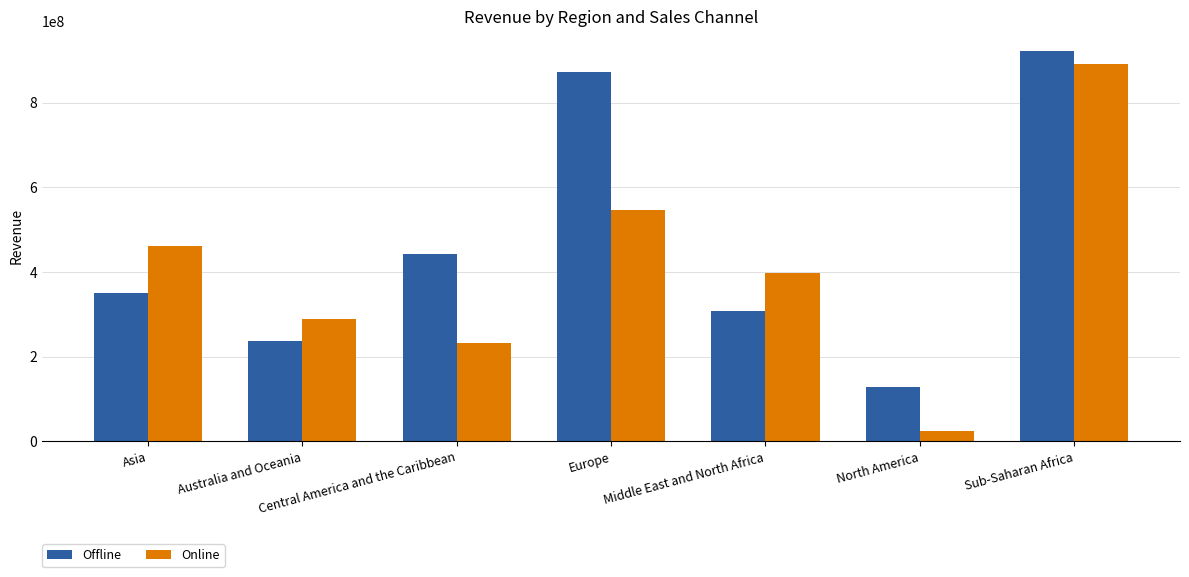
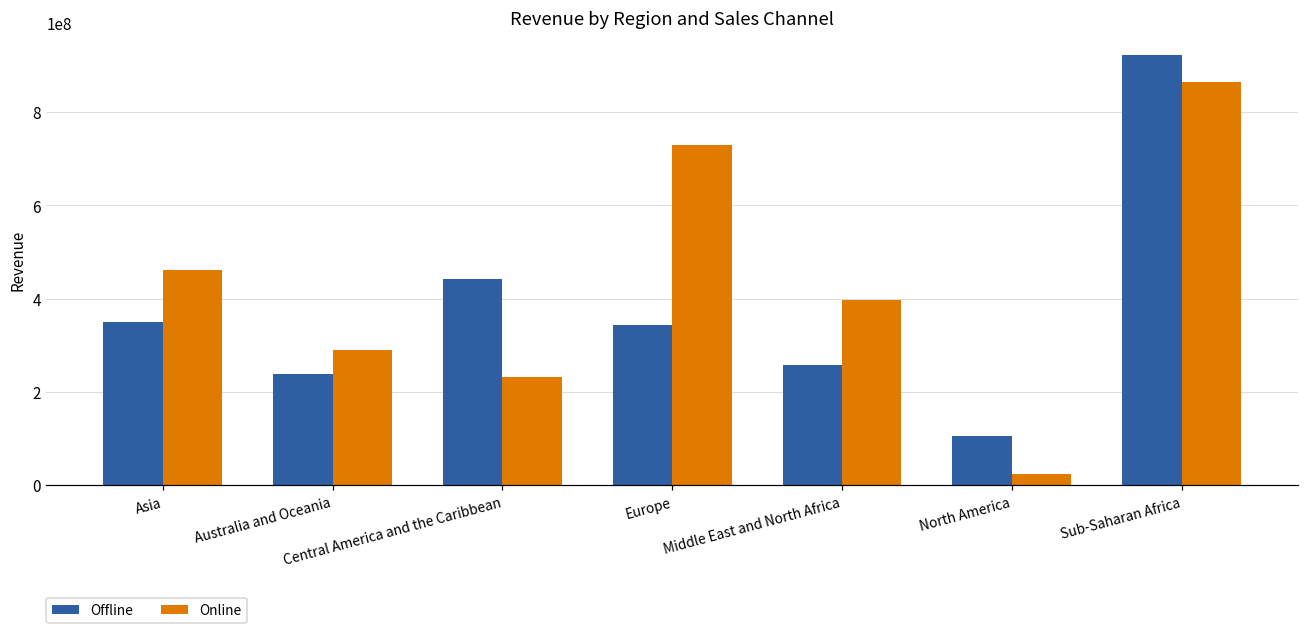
Offline, Europe: 870000000 -> 340000000
Online, Europe: 550000000 -> 730000000
Offline, Middle East and North Africa: 310000000 -> 260000000
Offline, North America: 130000000 -> 100000000
Online, Sub-Saharan Africa: 890000000 -> 860000000
